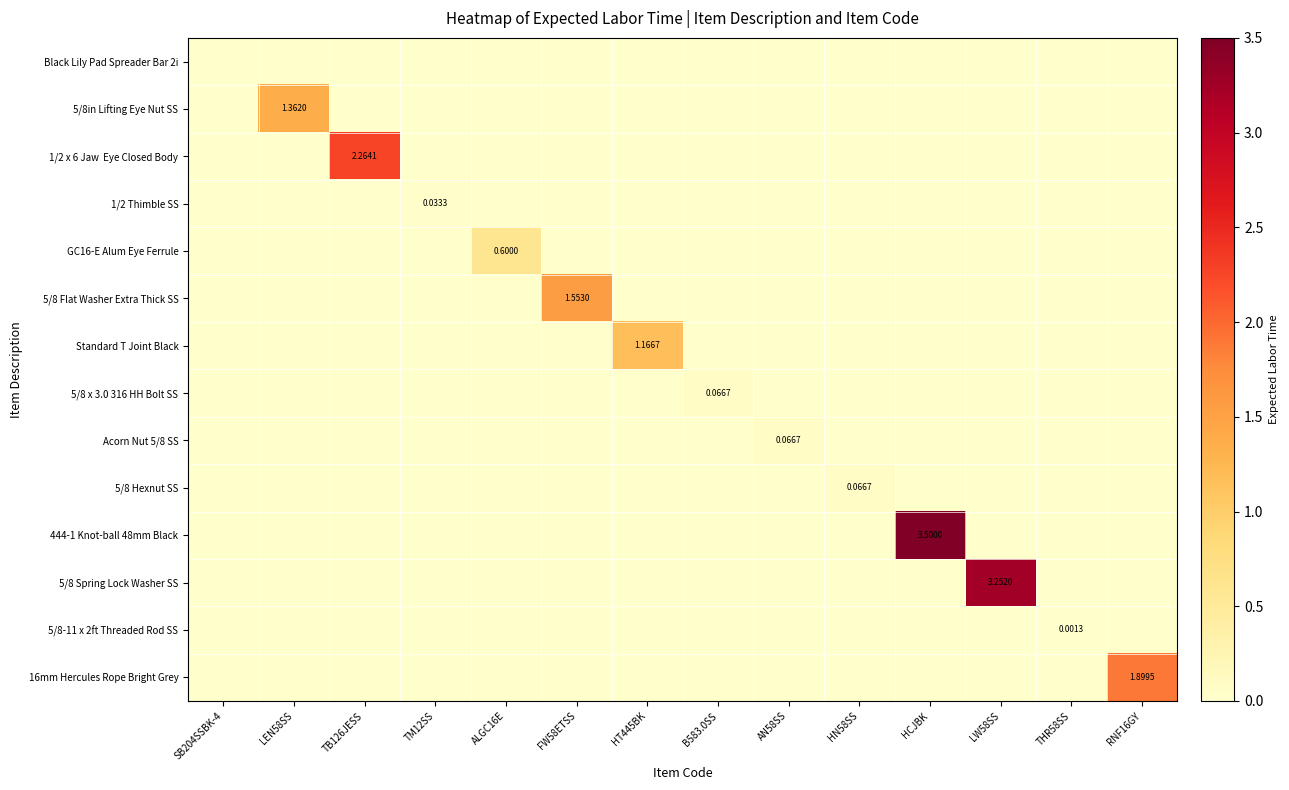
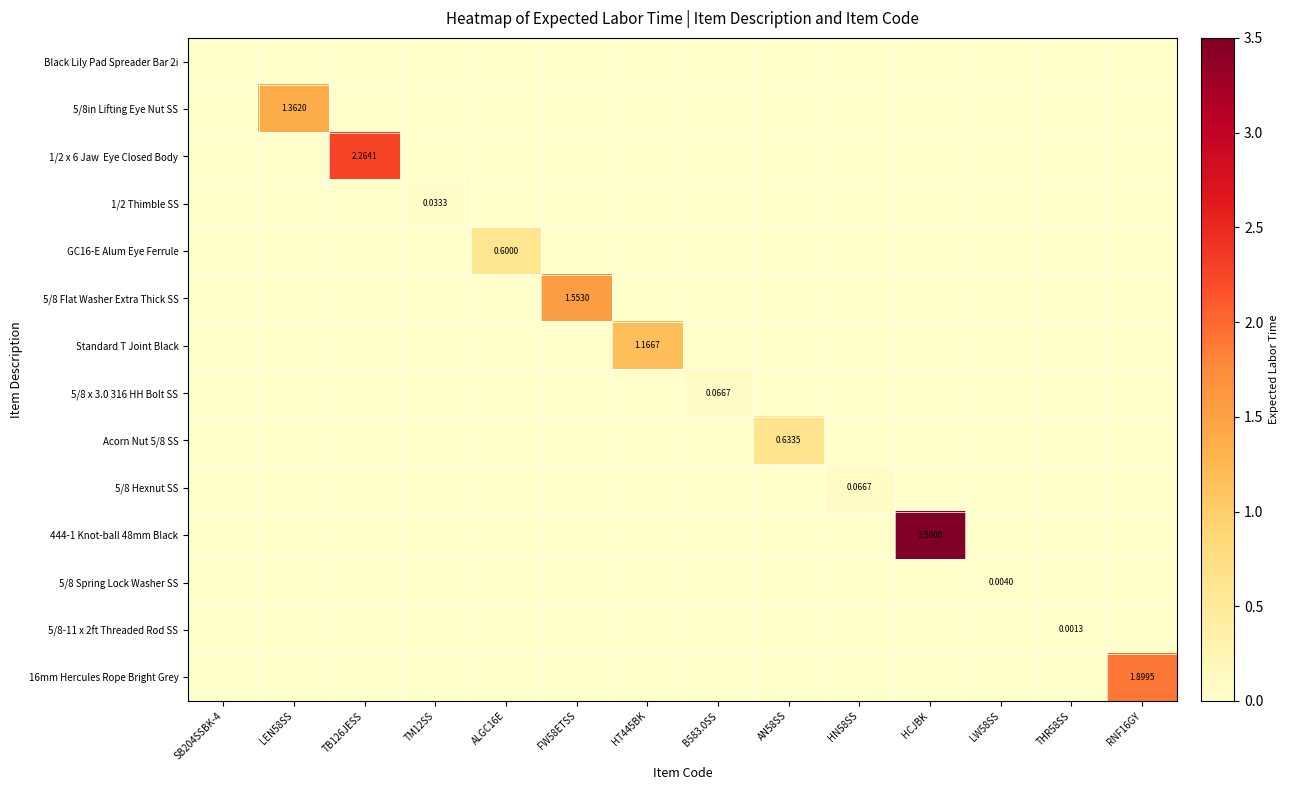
Acorn Nut 5/8 SS, AN58SS: 0.0667 -> 0.6335
5/8 Spring Lock Washer SS, LW58SS: 3.2520 -> 0.0040
